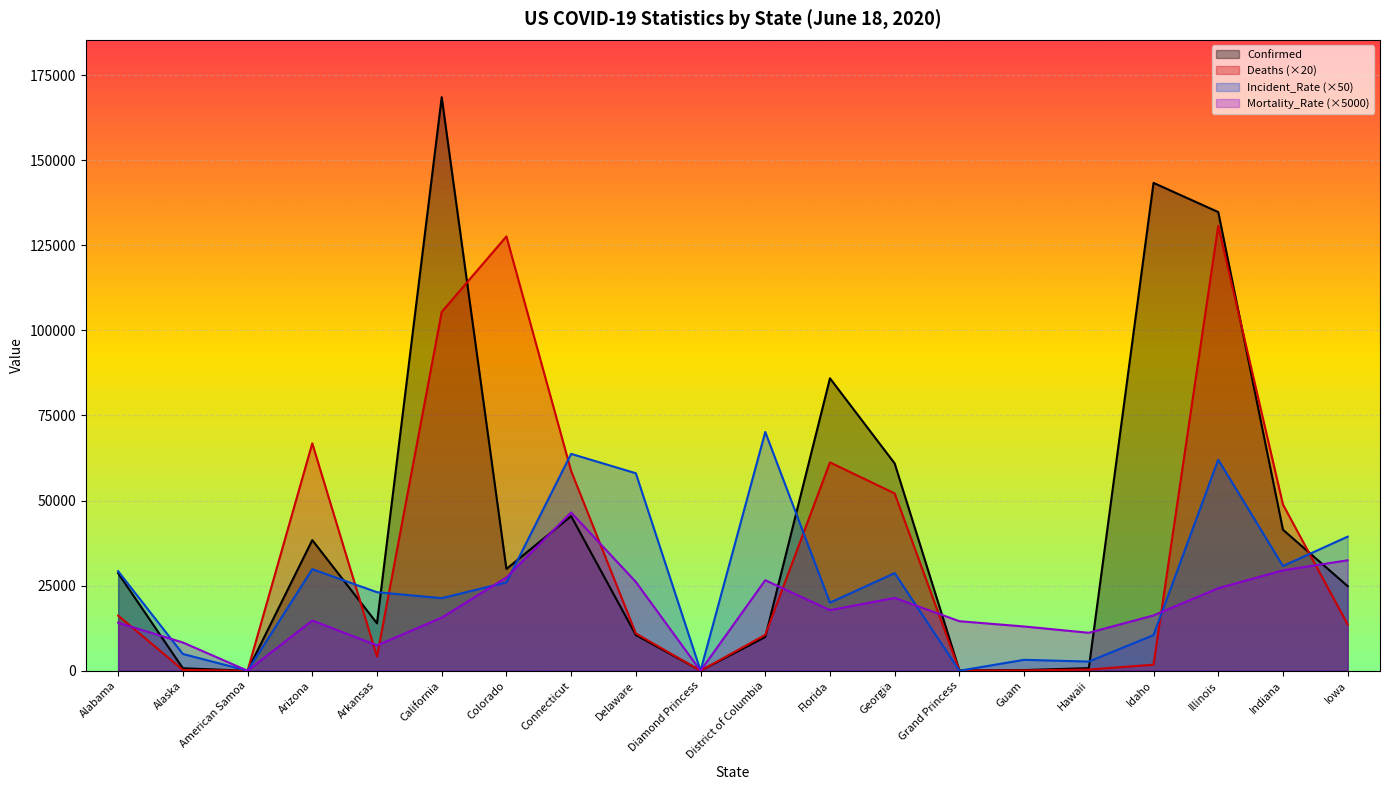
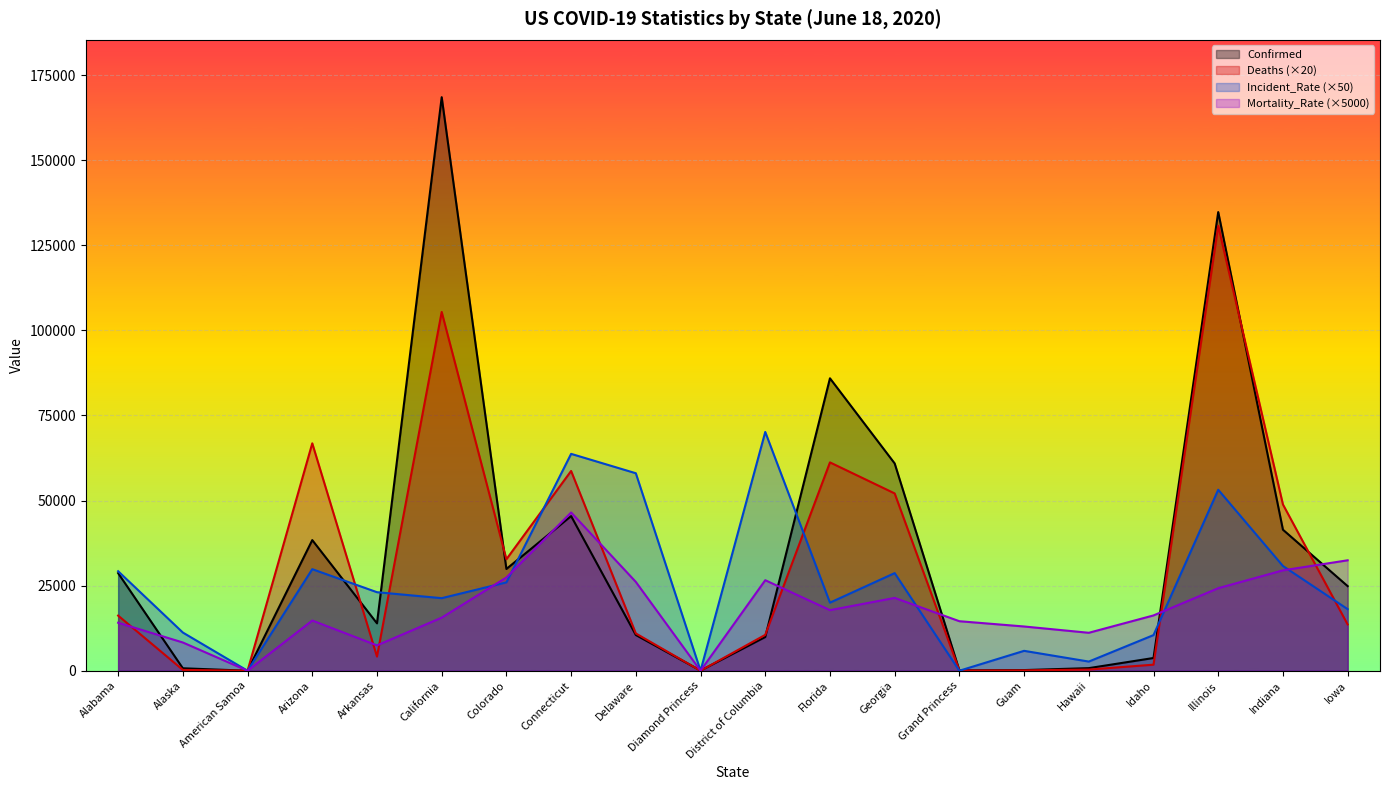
Incident_Rate (×50), Alaska: 5000 -> 11000
Deaths (×20), Colorado: 128000 -> 33000
Incident_Rate (×50), Guam: 3000 -> 6000
Confirmed, Idaho: 143000 -> 4000
Incident_Rate (×50), Illinois: 62000 -> 53000
Incident_Rate (×50), Iowa: 39000 -> 18000
